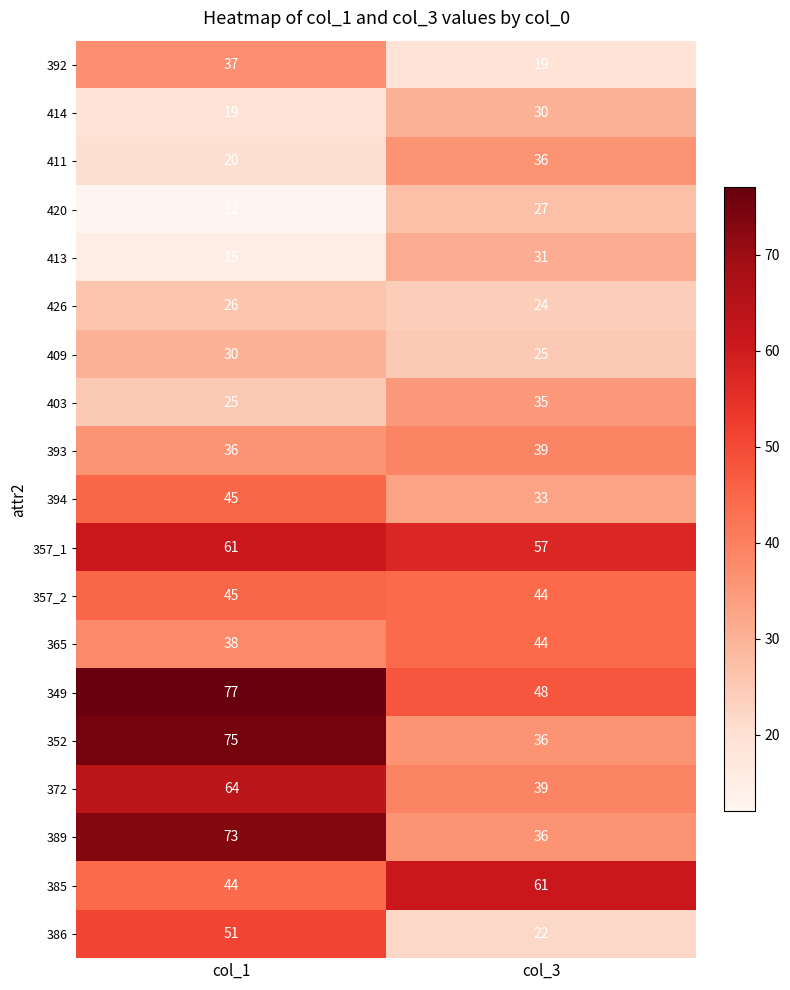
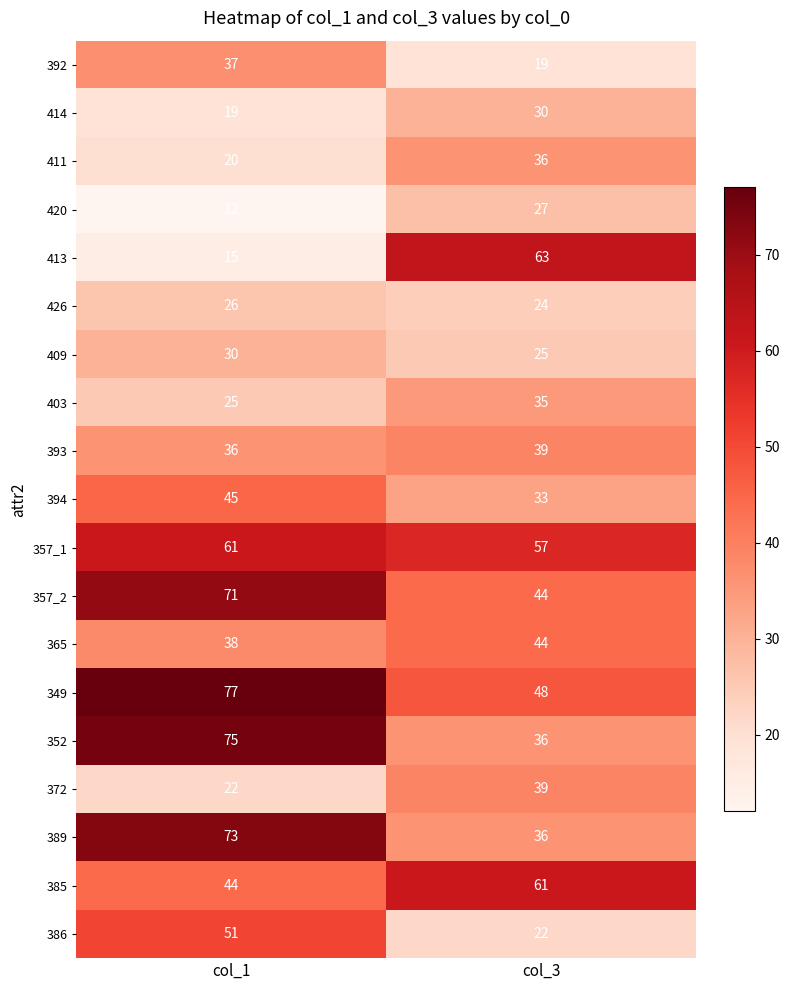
413, col_3: 31 -> 63
357_2, col_1: 45 -> 71
372, col_1: 64 -> 22
